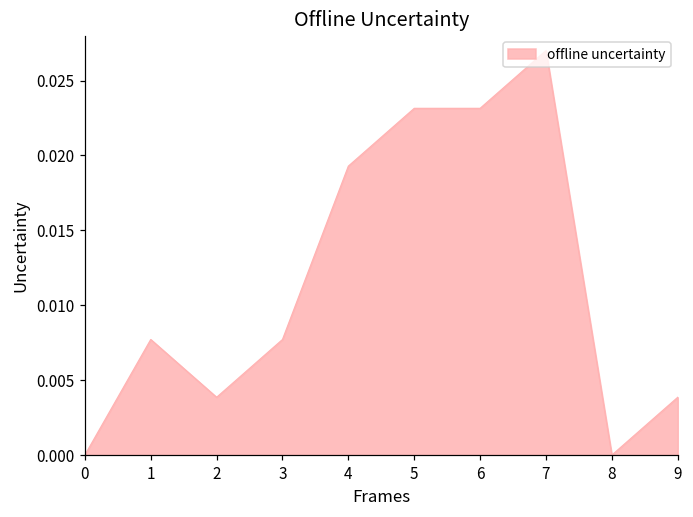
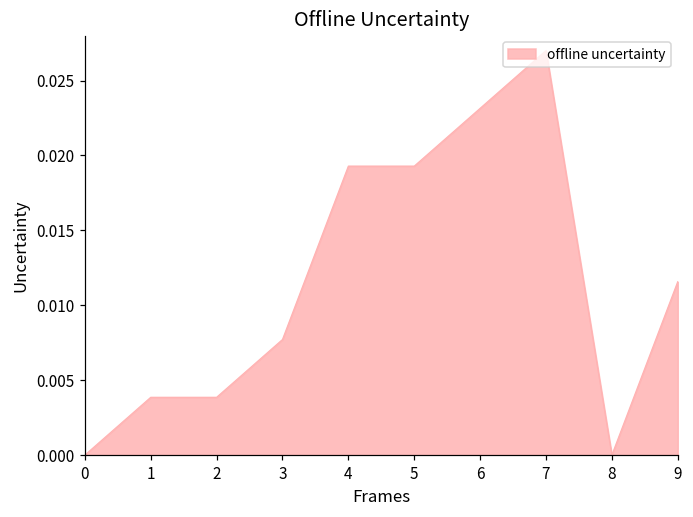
1: 0.0077 -> 0.0039
5: 0.0231 -> 0.0193
9: 0.0039 -> 0.0116
